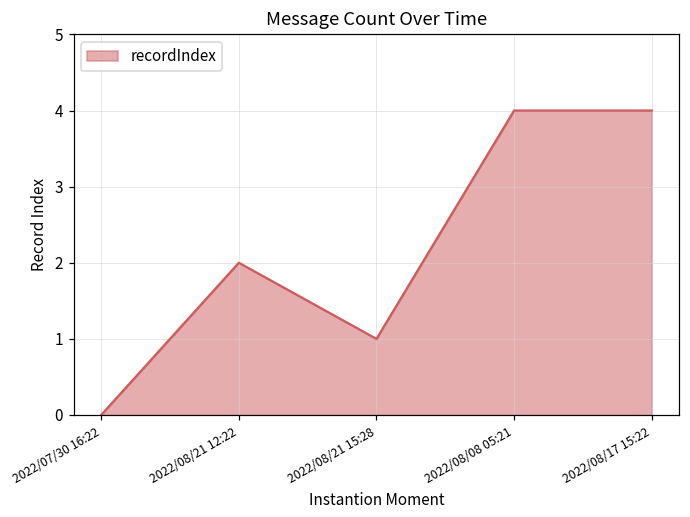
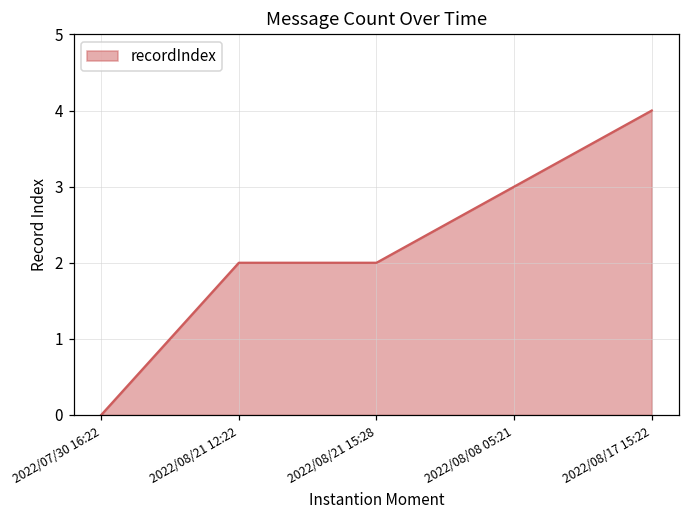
2022/08/21 15:28: 1 -> 2
2022/08/08 05:21: 4 -> 3
